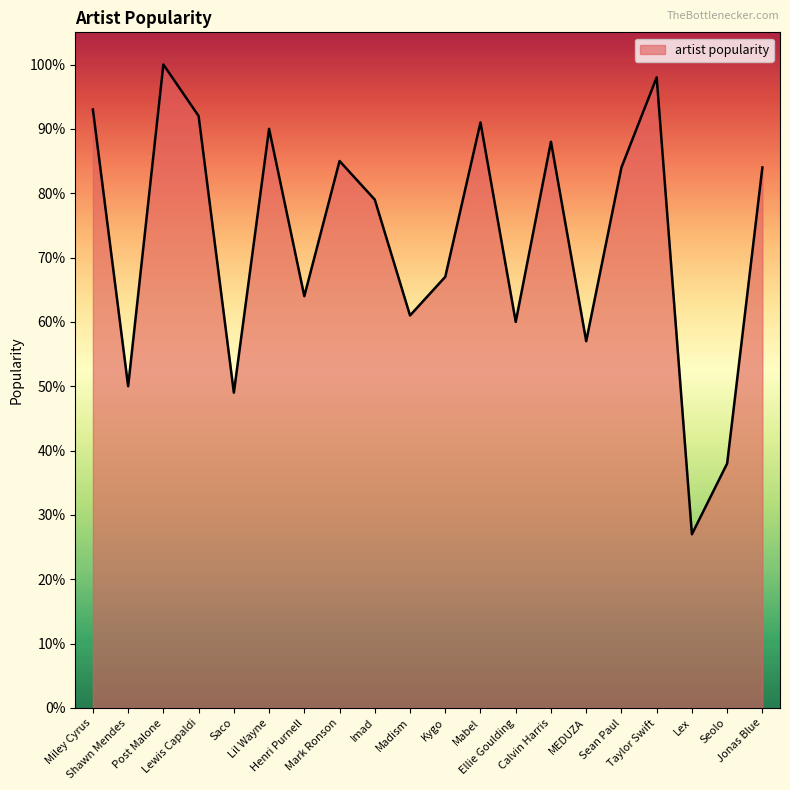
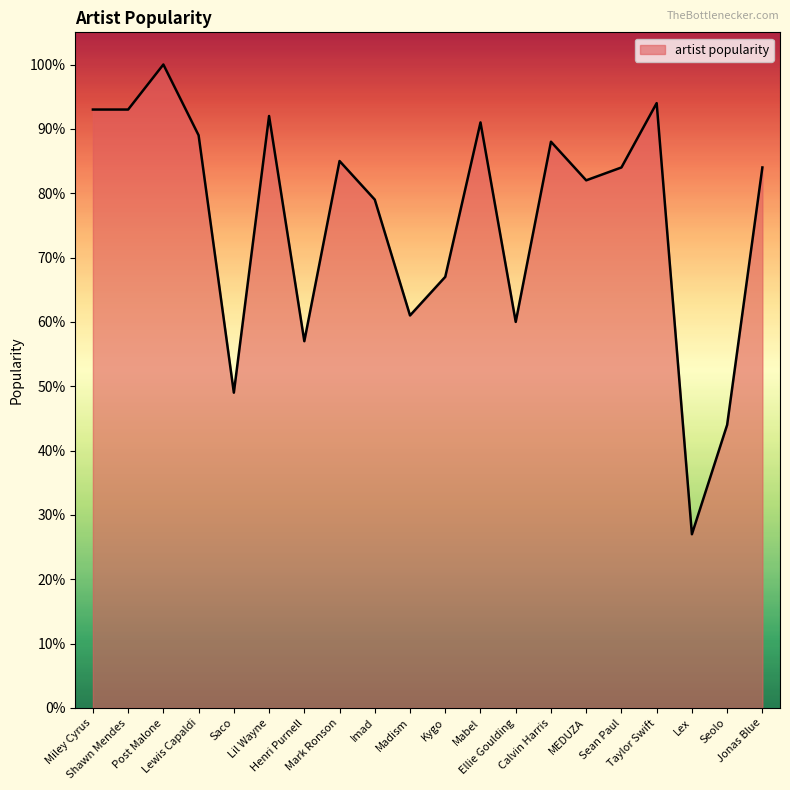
Shawn Mendes: 50% -> 93%
Lewis Capaldi: 92% -> 89%
Lil Wayne: 90% -> 92%
Henri Purnell: 64% -> 57%
MEDUZA: 57% -> 82%
Taylor Swift: 98% -> 94%
Seolo: 38% -> 44%
